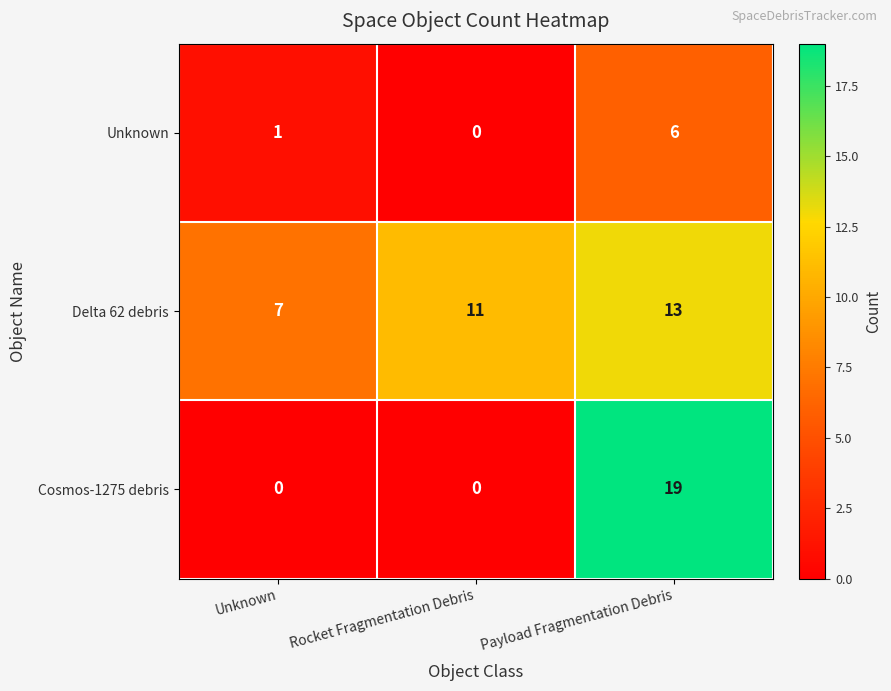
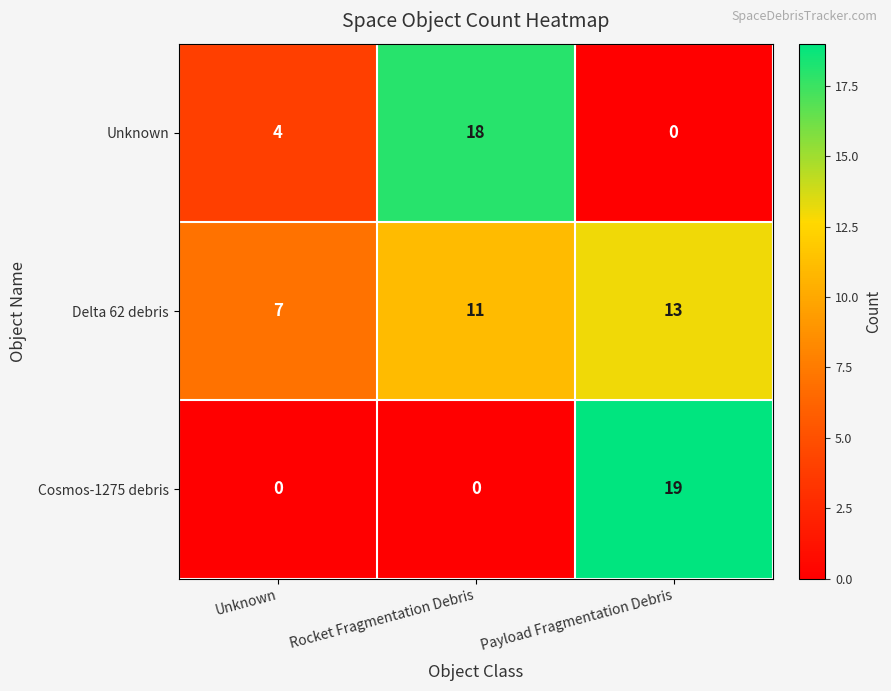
Unknown, Unknown: 1 -> 4
Unknown, Rocket Fragmentation Debris: 0 -> 18
Unknown, Payload Fragmentation Debris: 6 -> 0
